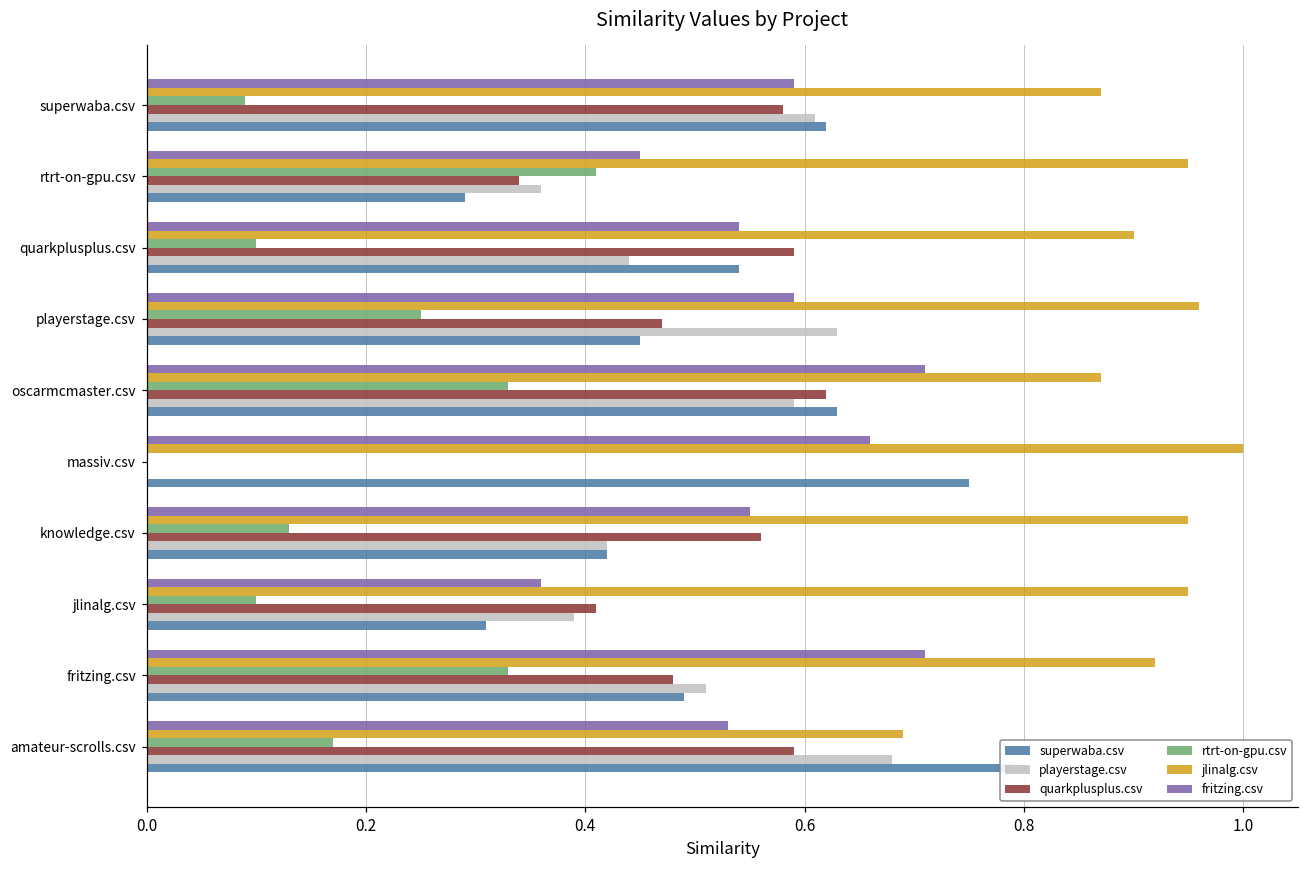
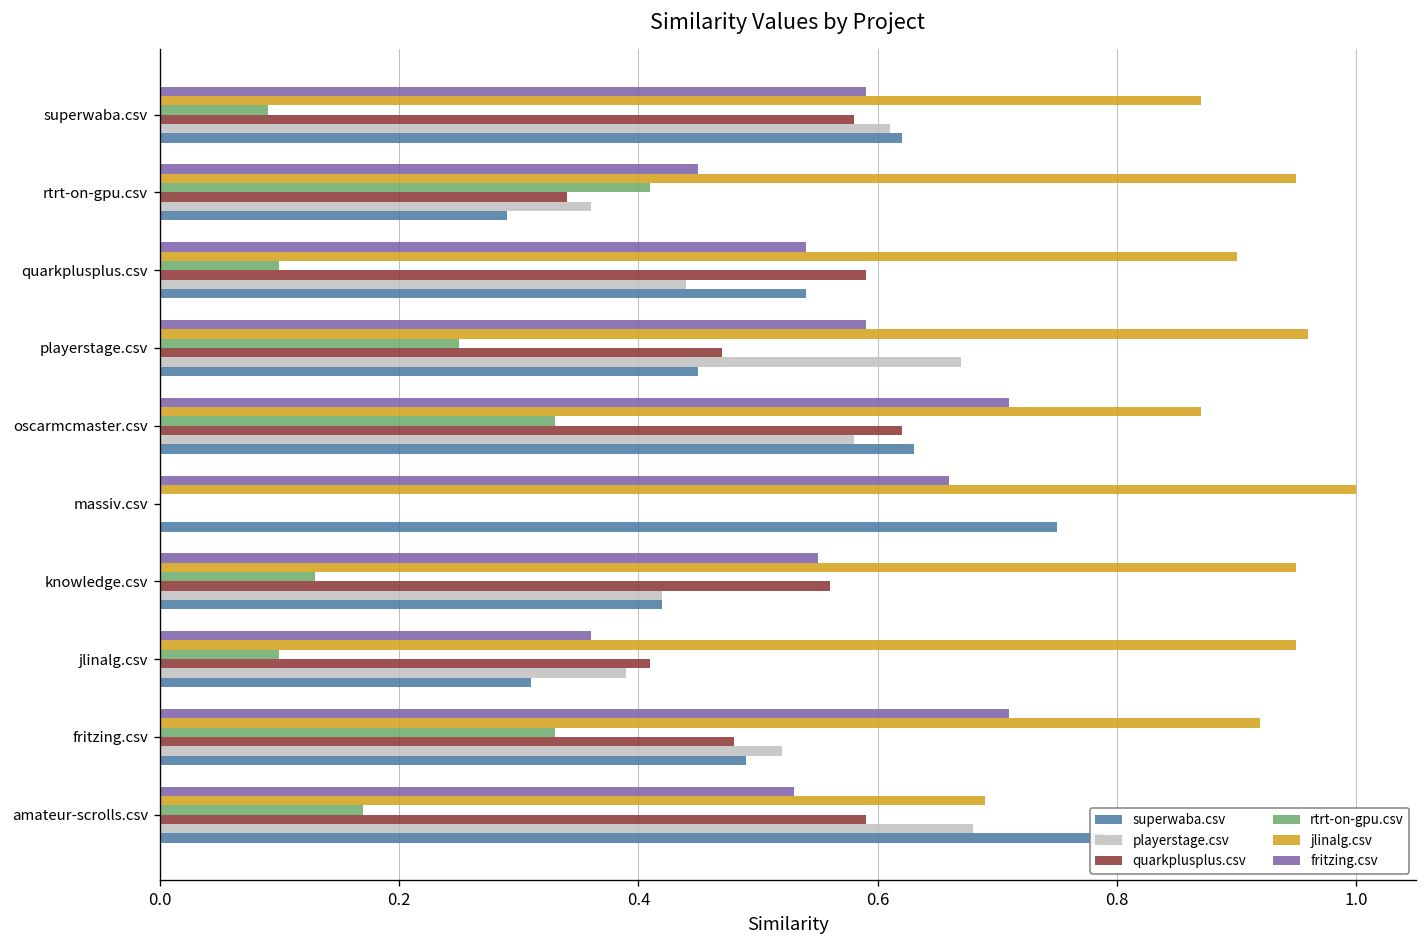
playerstage.csv, playerstage.csv: 0.63 -> 0.67
playerstage.csv, oscarmcmaster.csv: 0.59 -> 0.58
playerstage.csv, fritzing.csv: 0.51 -> 0.52
